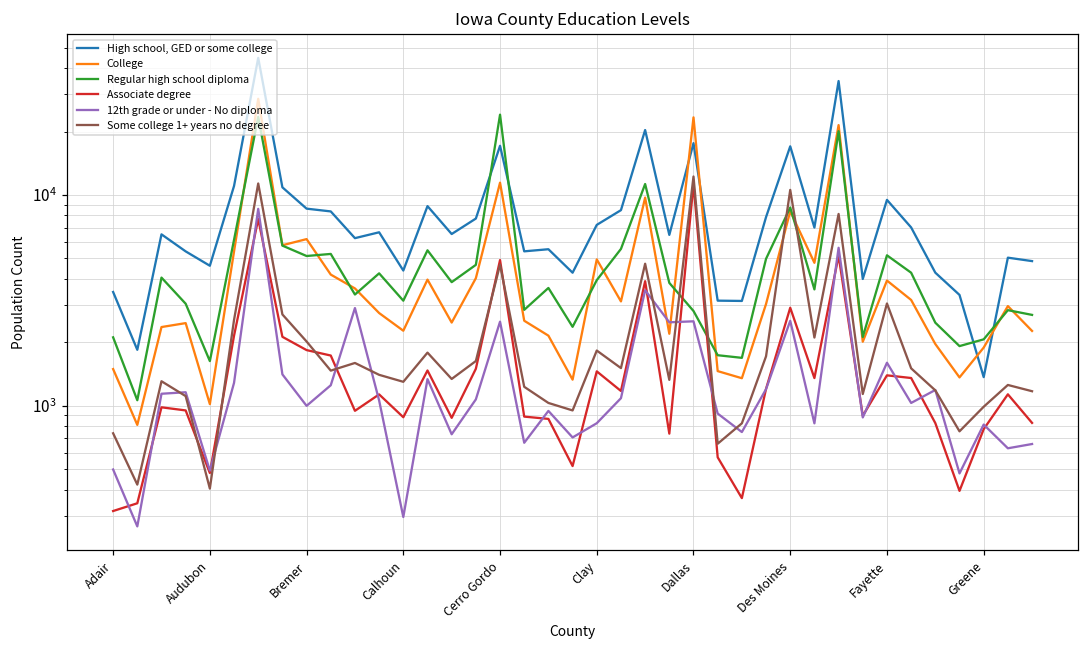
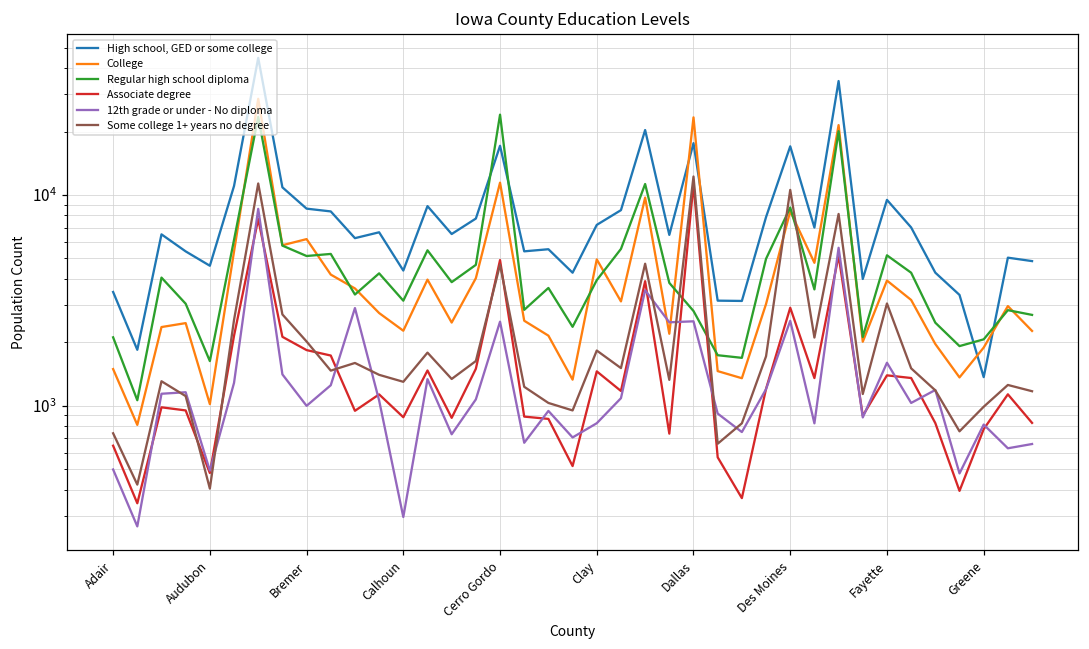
Associate degree, Adair: 320 -> 650
